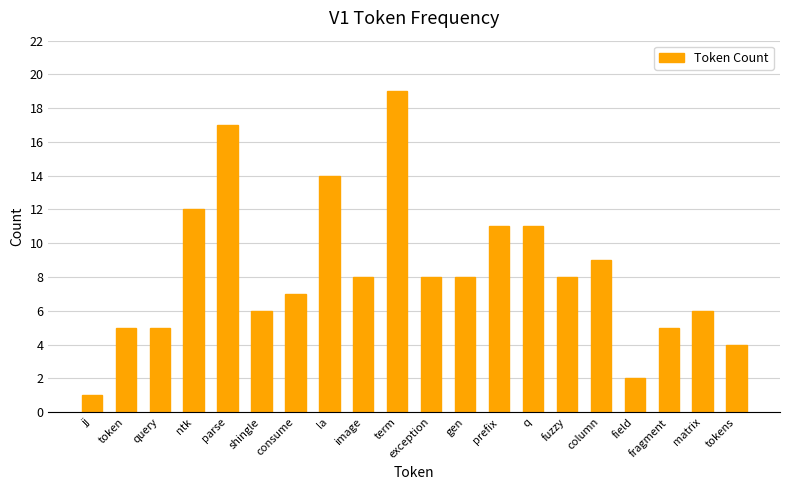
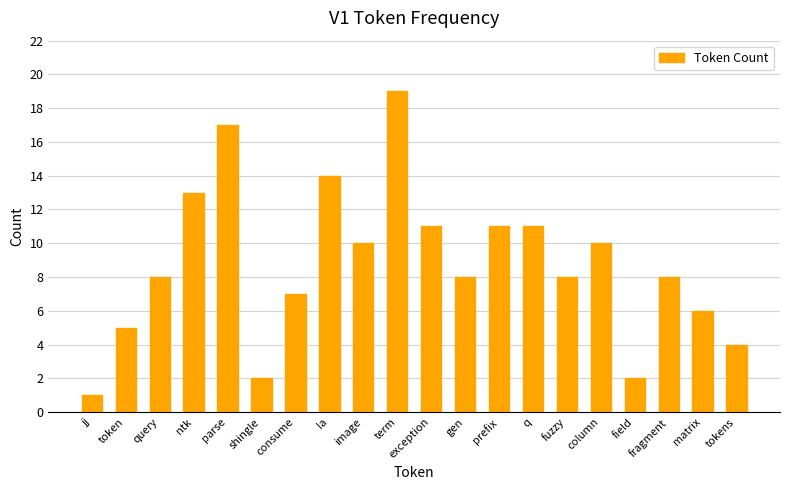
query: 5 -> 8
ntk: 12 -> 13
shingle: 6 -> 2
image: 8 -> 10
exception: 8 -> 11
column: 9 -> 10
fragment: 5 -> 8
